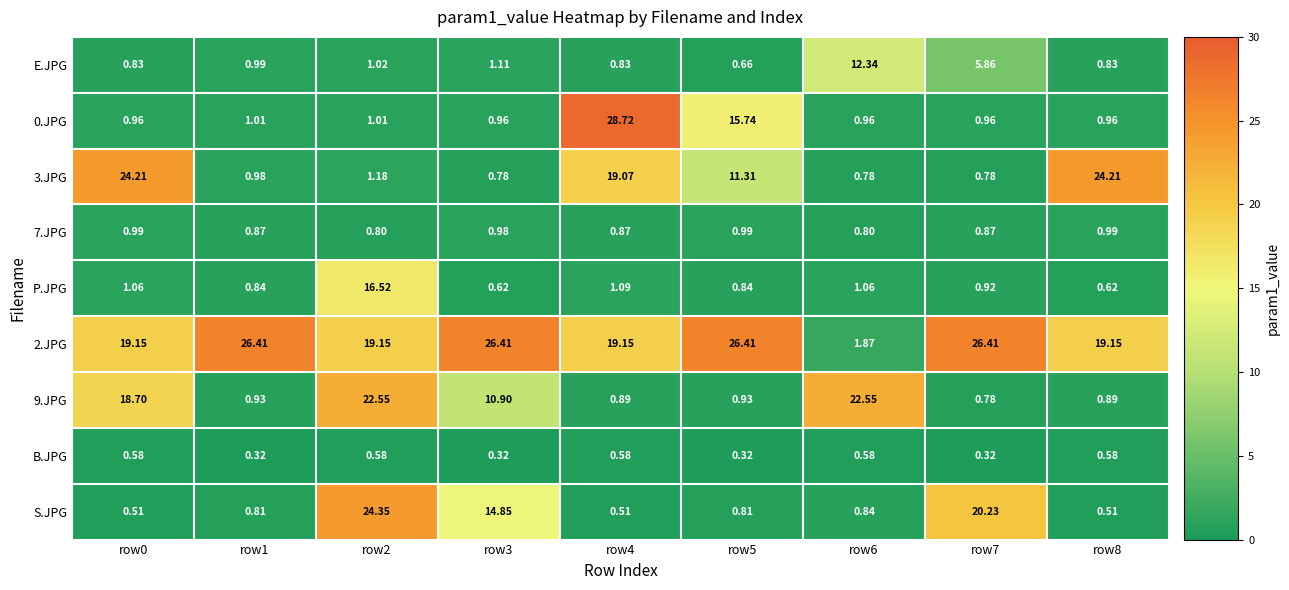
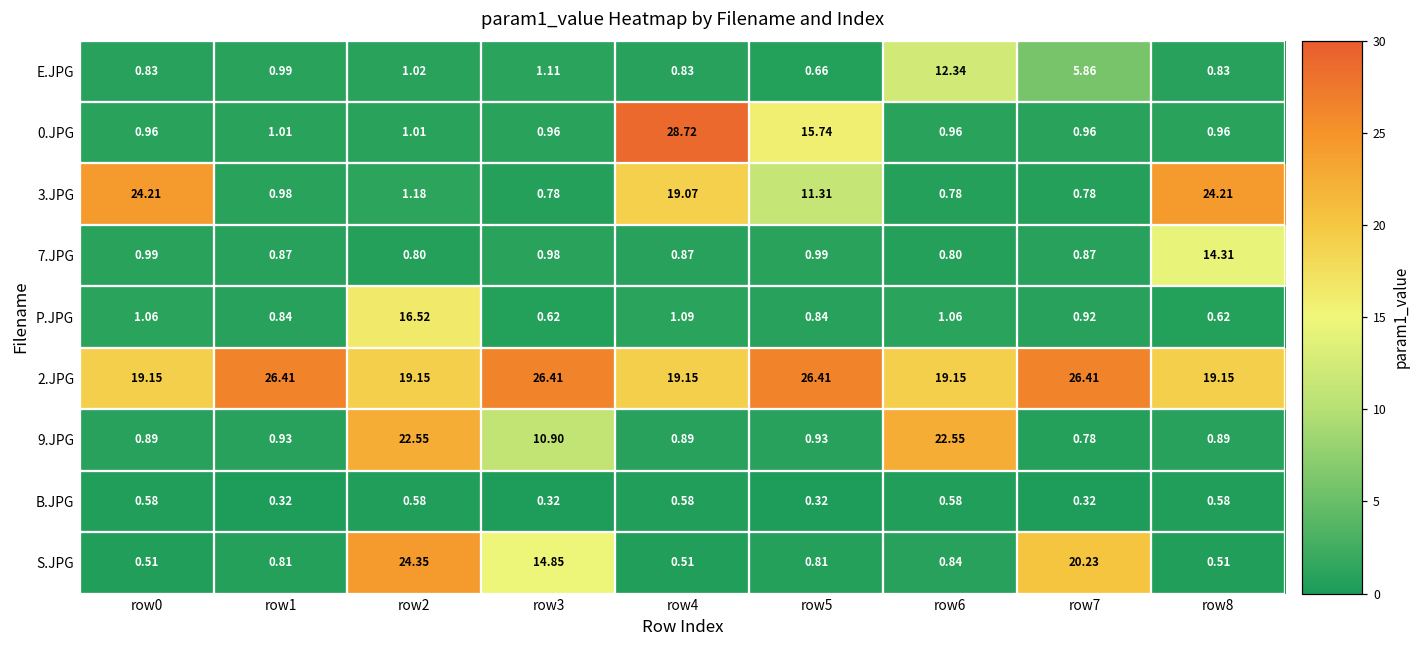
7.JPG, row8: 0.99 -> 14.31
2.JPG, row6: 1.87 -> 19.15
9.JPG, row0: 18.70 -> 0.89
